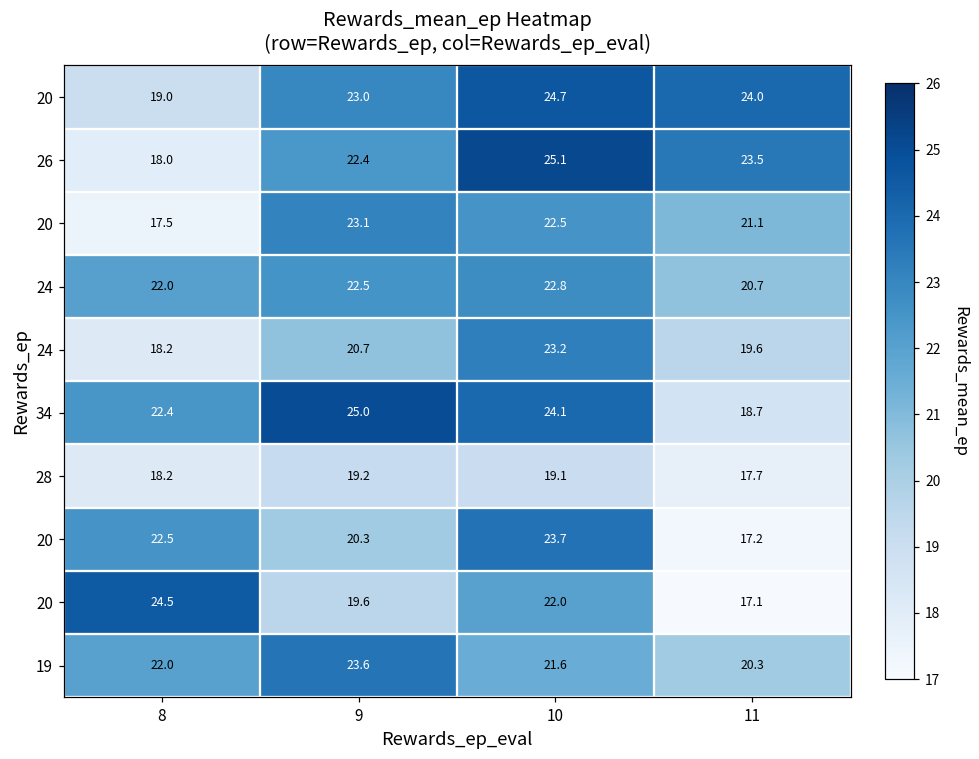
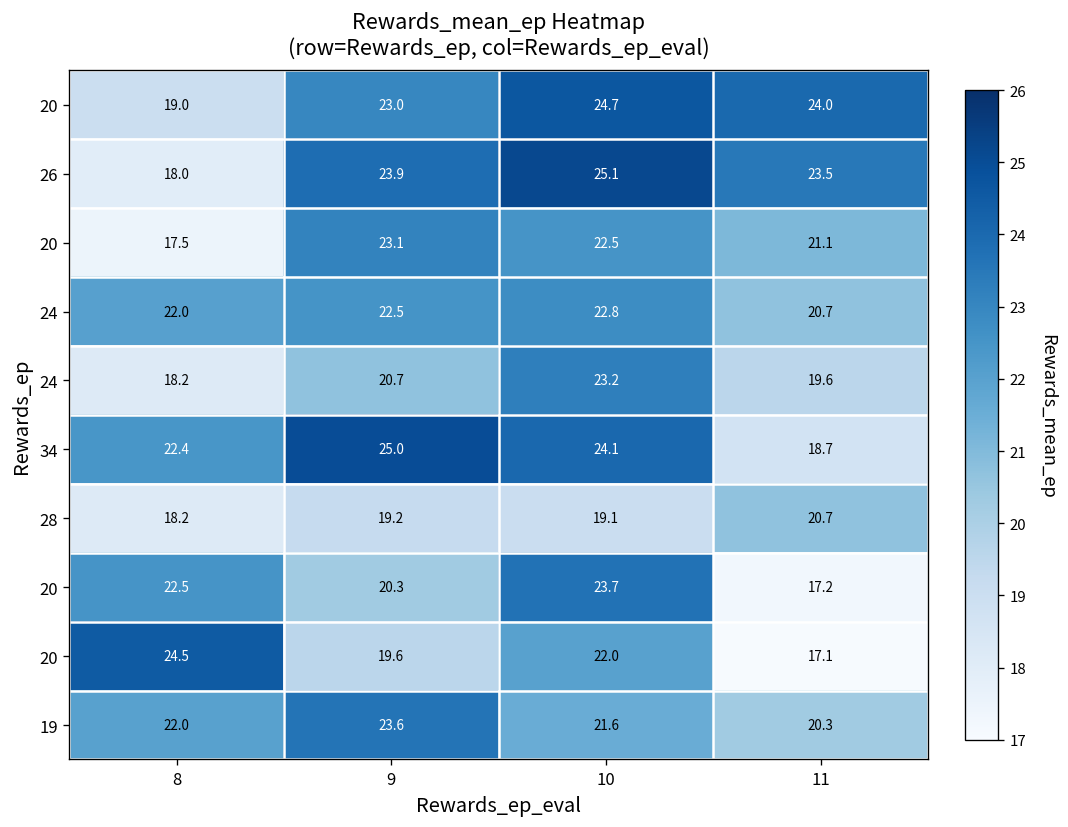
26, 9: 22.4 -> 23.9
28, 11: 17.7 -> 20.7
